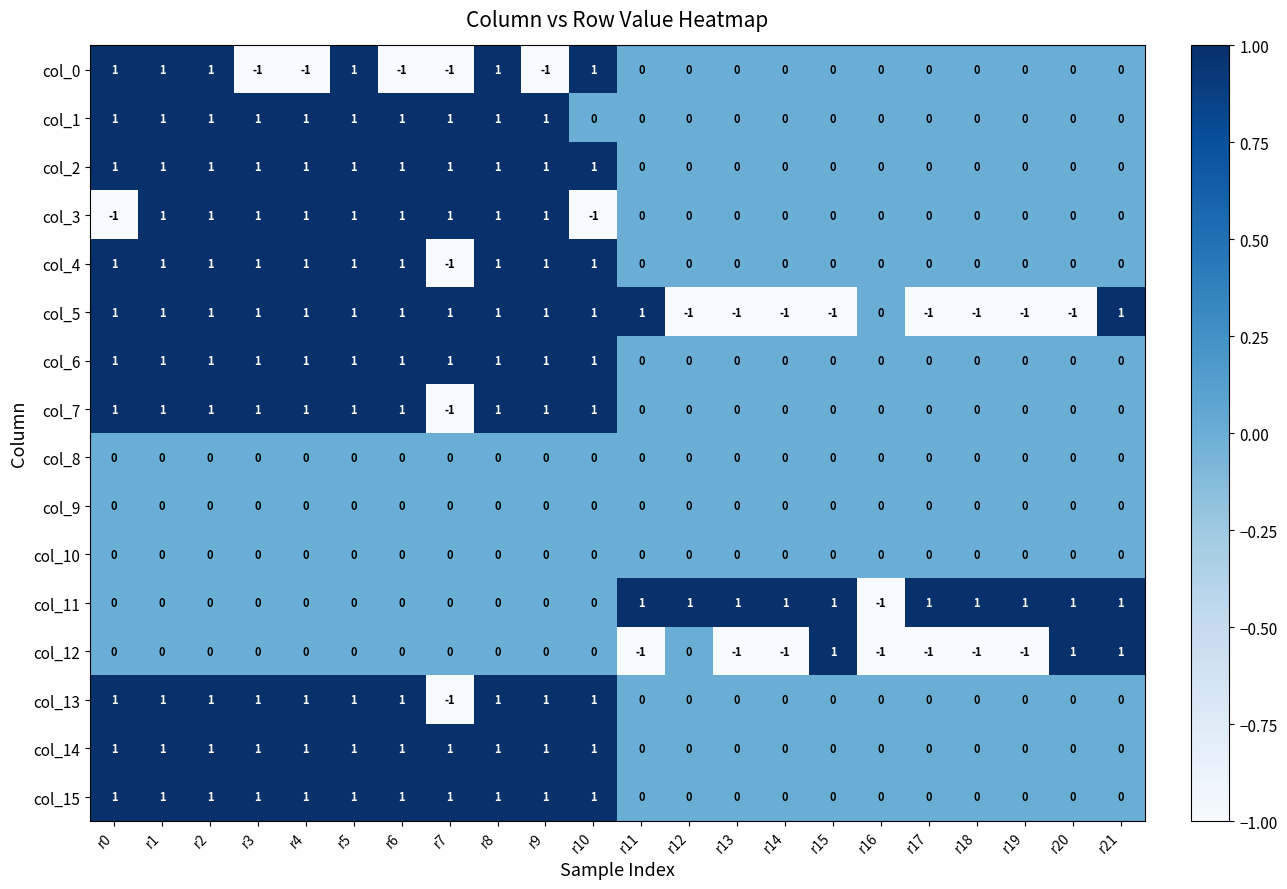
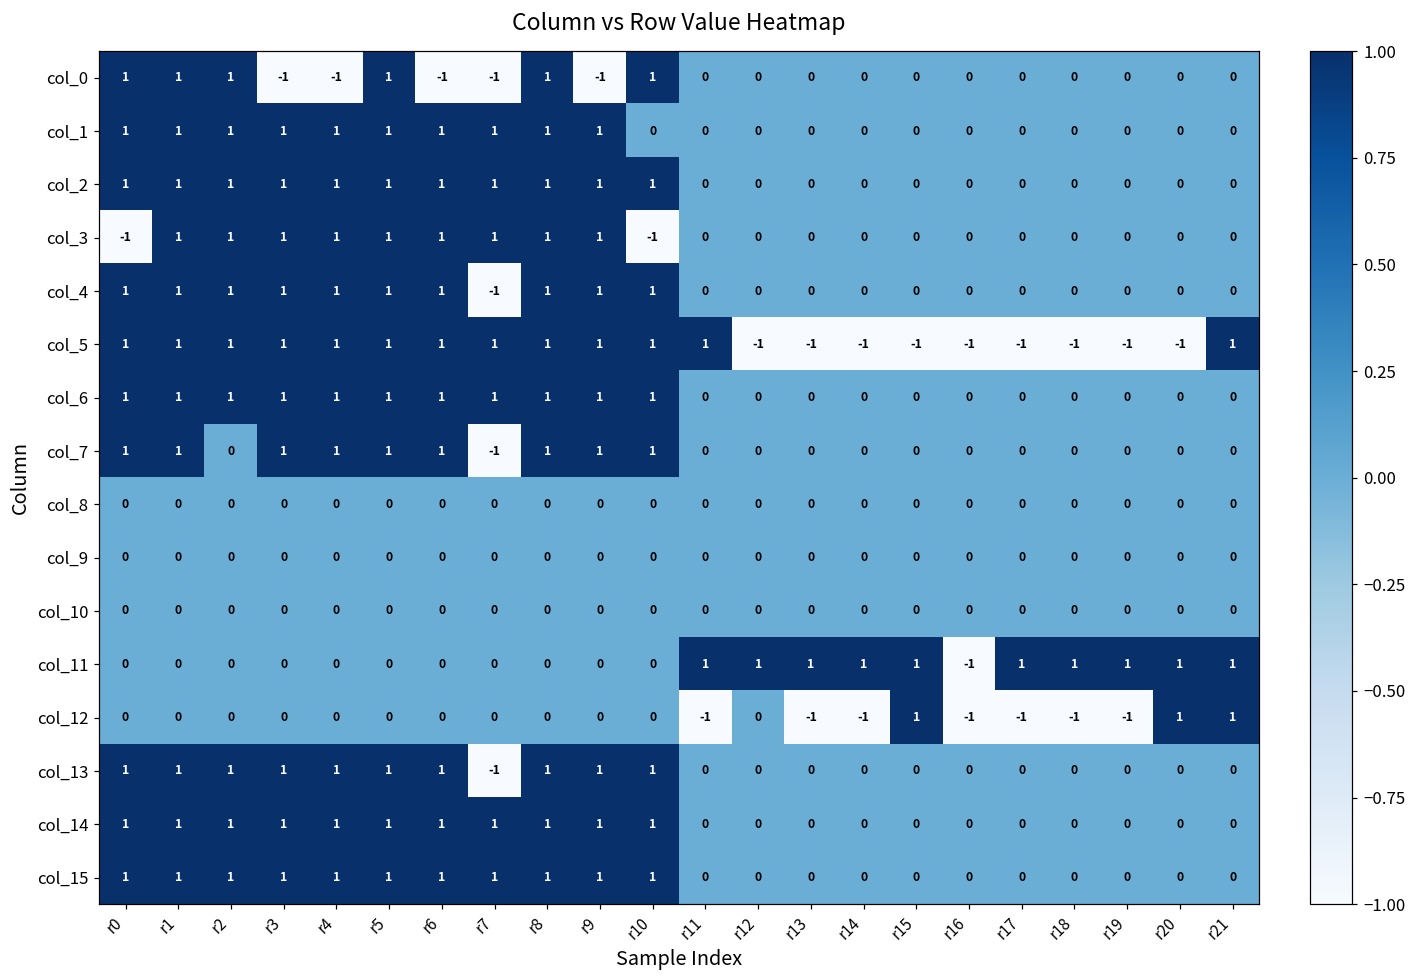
col_5, r16: 0 -> -1
col_7, r2: 1 -> 0
